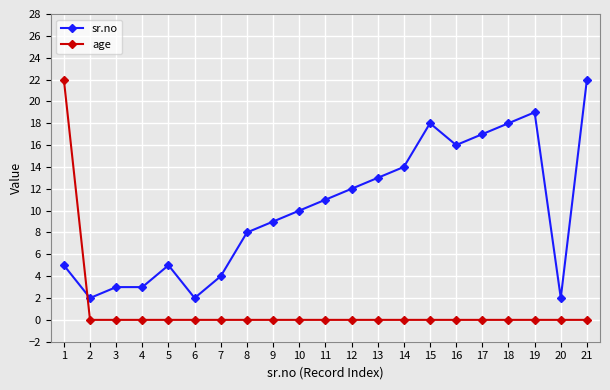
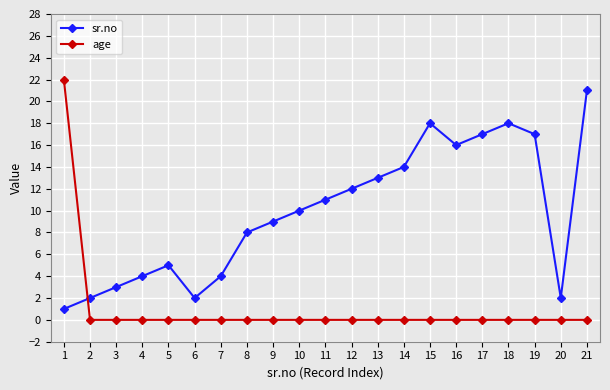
sr.no, 1: 5 -> 1
sr.no, 4: 3 -> 4
sr.no, 19: 19 -> 17
sr.no, 21: 22 -> 21
